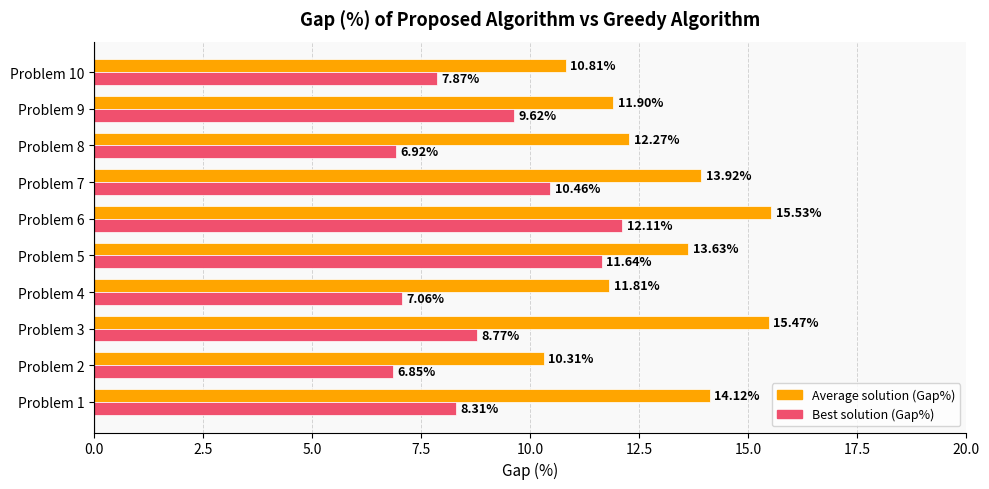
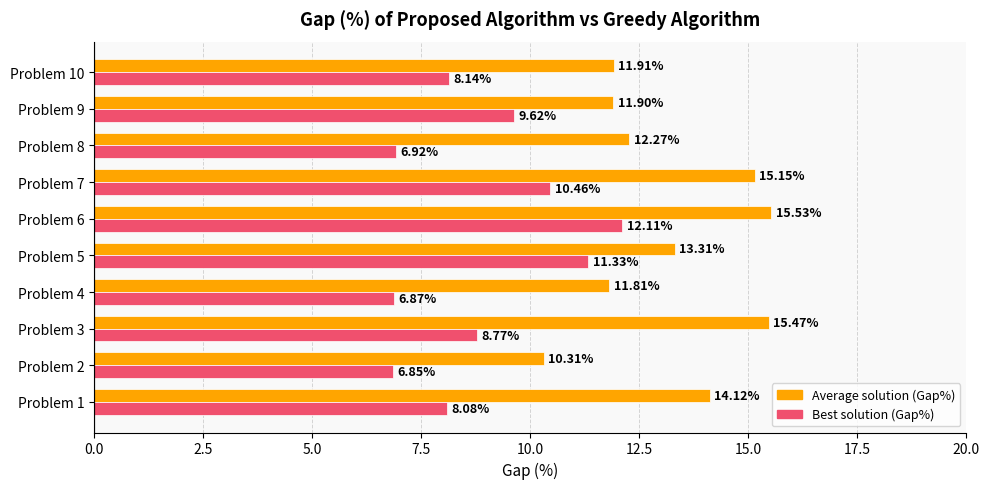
Average solution (Gap%), Problem 10: 10.81% -> 11.91%
Best solution (Gap%), Problem 10: 7.87% -> 8.14%
Average solution (Gap%), Problem 7: 13.92% -> 15.15%
Average solution (Gap%), Problem 5: 13.63% -> 13.31%
Best solution (Gap%), Problem 5: 11.64% -> 11.33%
Best solution (Gap%), Problem 4: 7.06% -> 6.87%
Best solution (Gap%), Problem 1: 8.31% -> 8.08%
